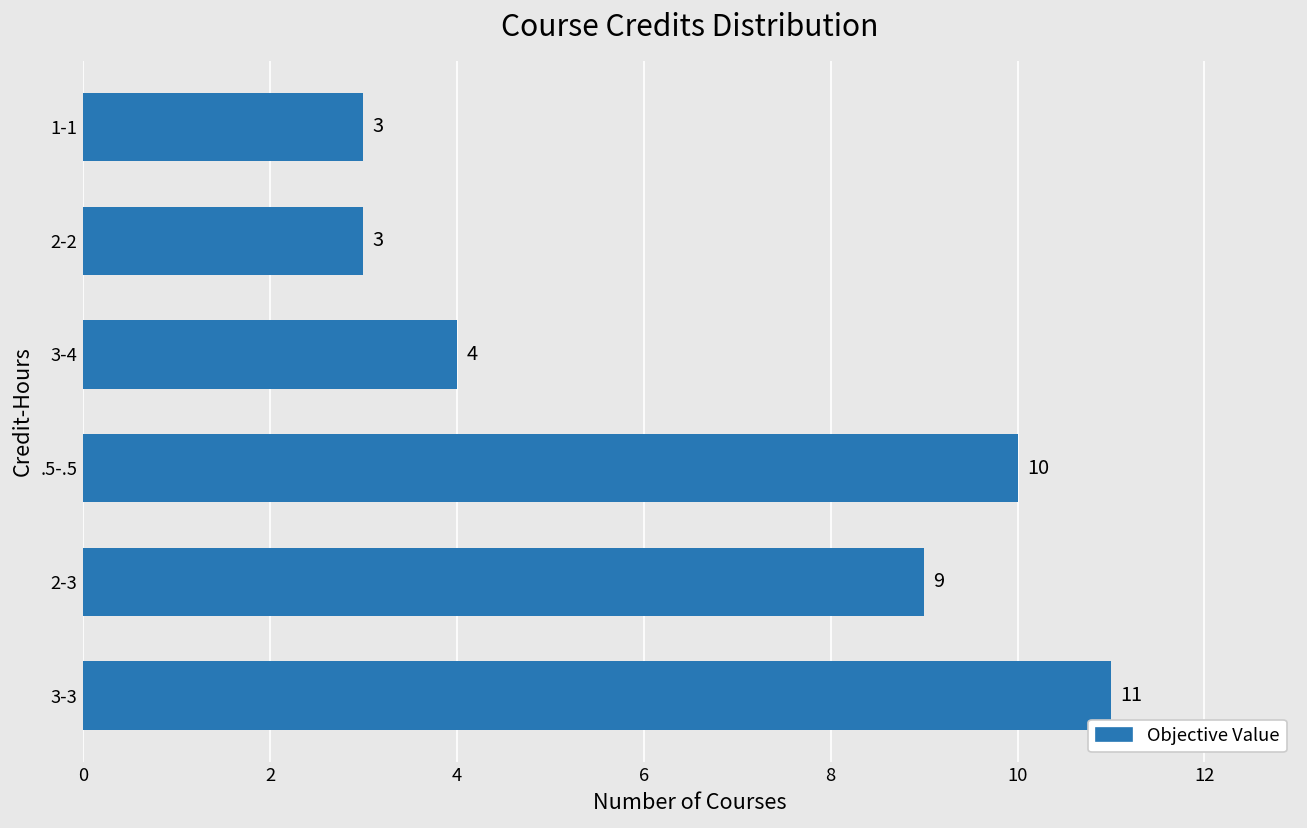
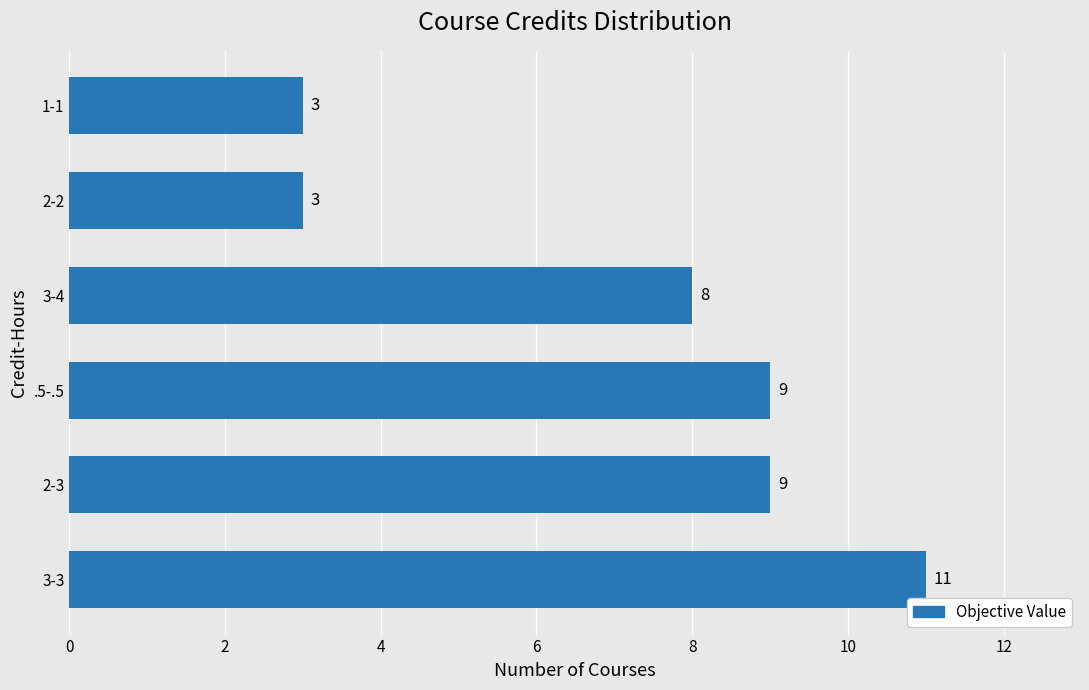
3-4: 4 -> 8
.5-.5: 10 -> 9
